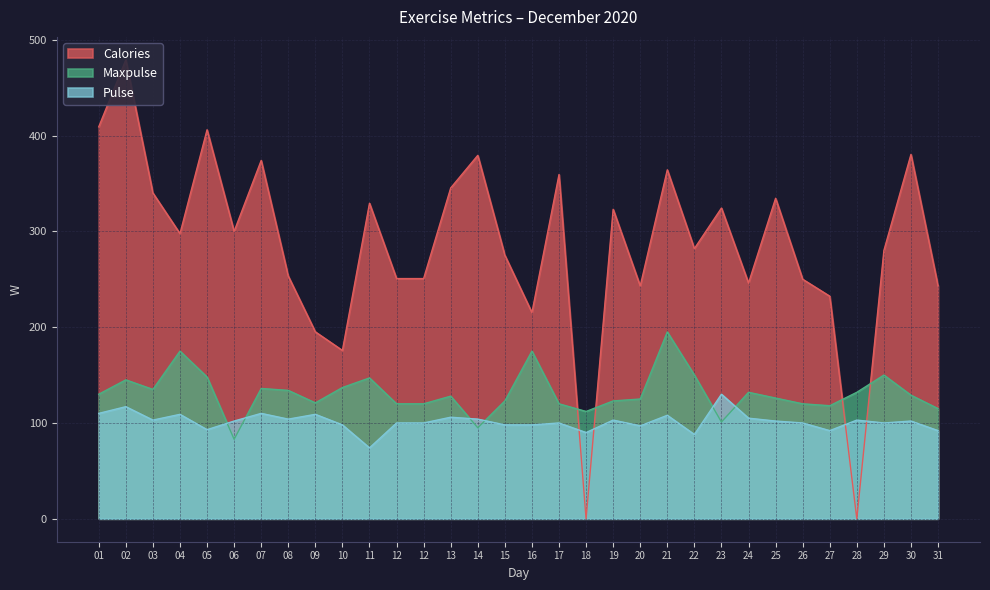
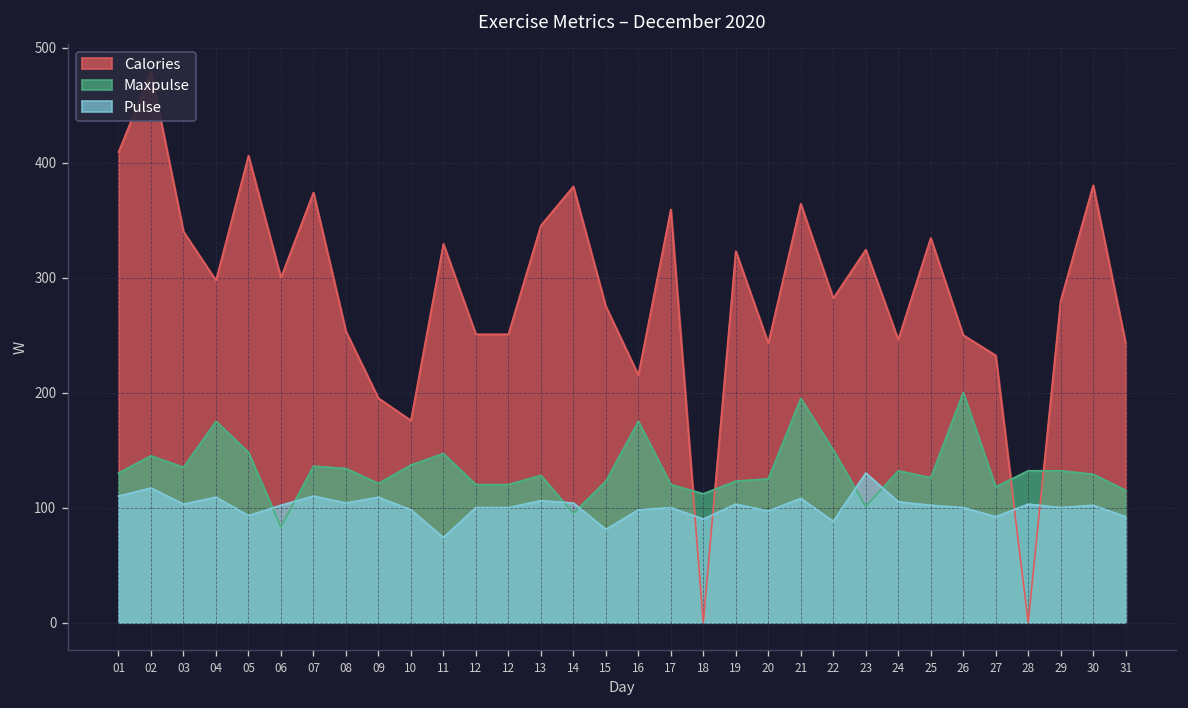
Pulse, 15: 100 -> 80
Maxpulse, 26: 120 -> 200
Maxpulse, 29: 150 -> 130
